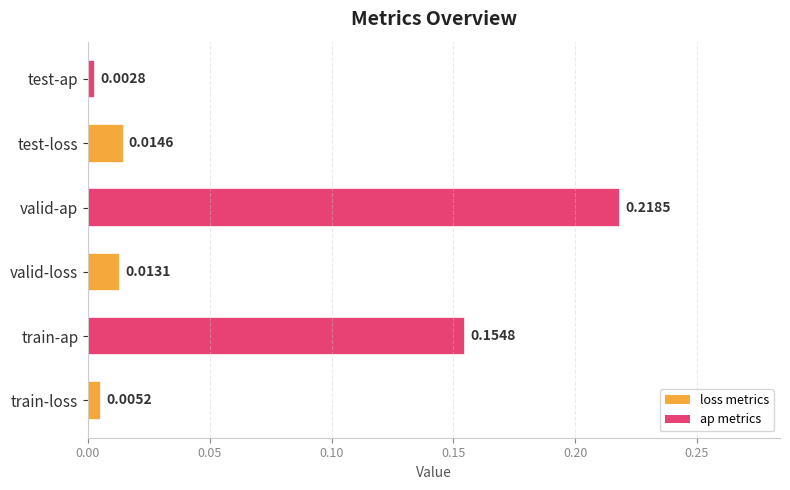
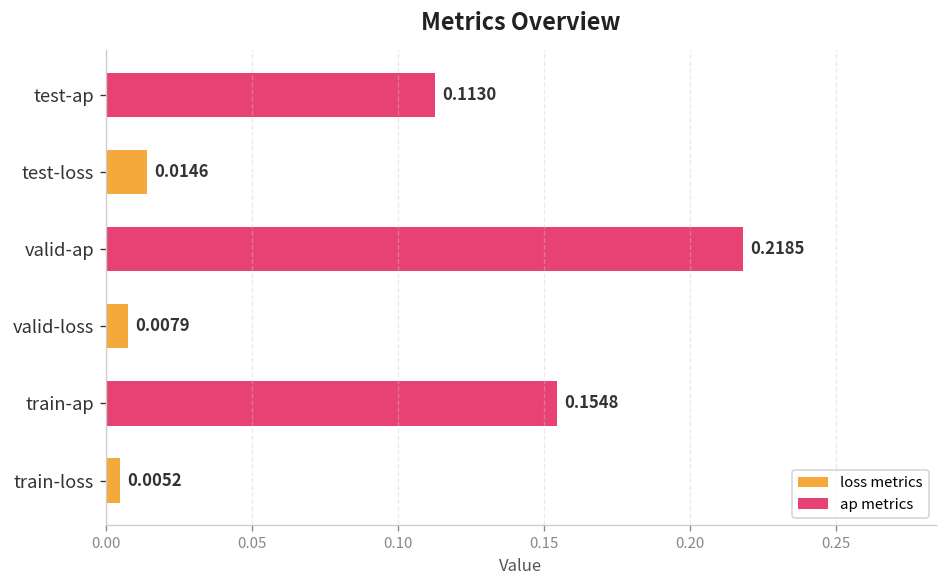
test-ap: 0.0028 -> 0.1130
valid-loss: 0.0131 -> 0.0079
